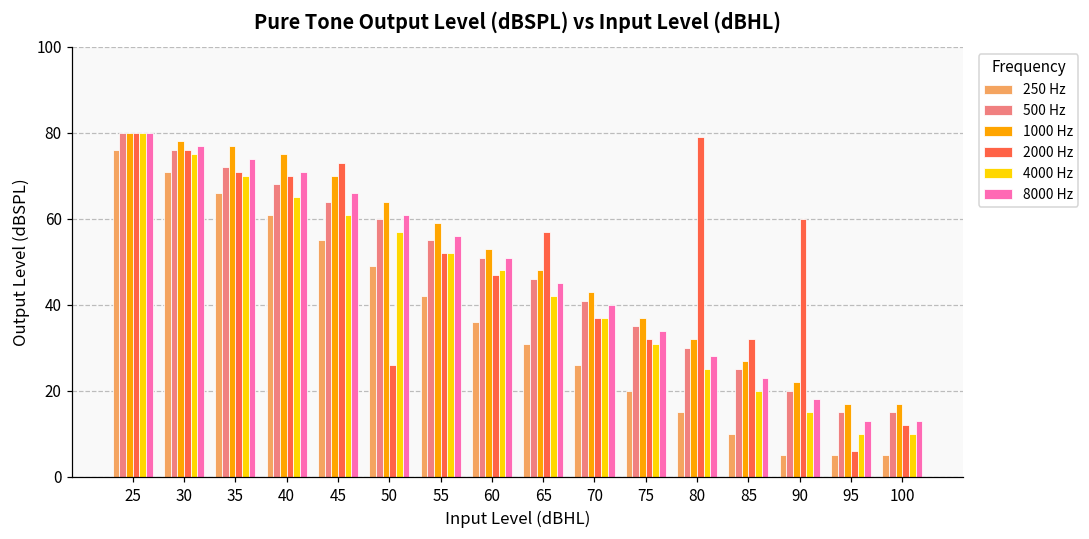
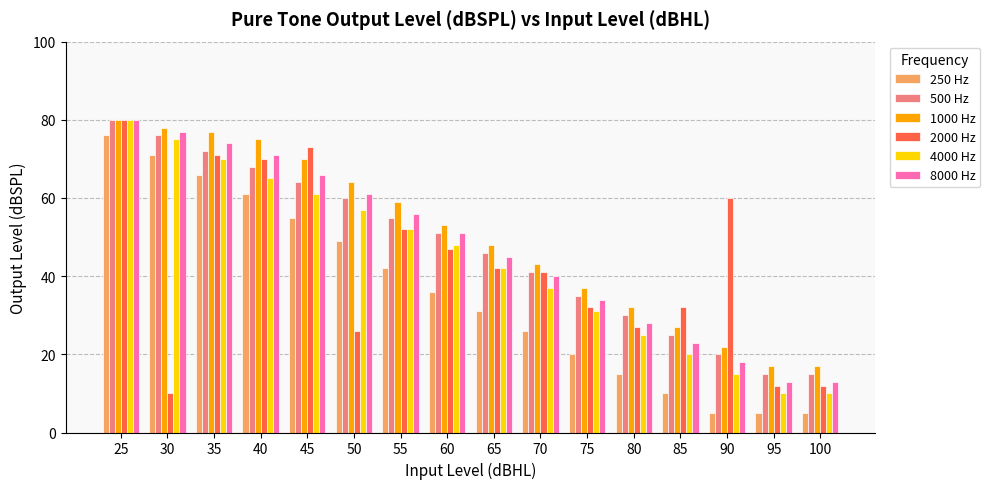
2000 Hz, 30: 76 -> 10
2000 Hz, 65: 57 -> 42
2000 Hz, 70: 37 -> 41
2000 Hz, 80: 79 -> 27
2000 Hz, 95: 6 -> 12
